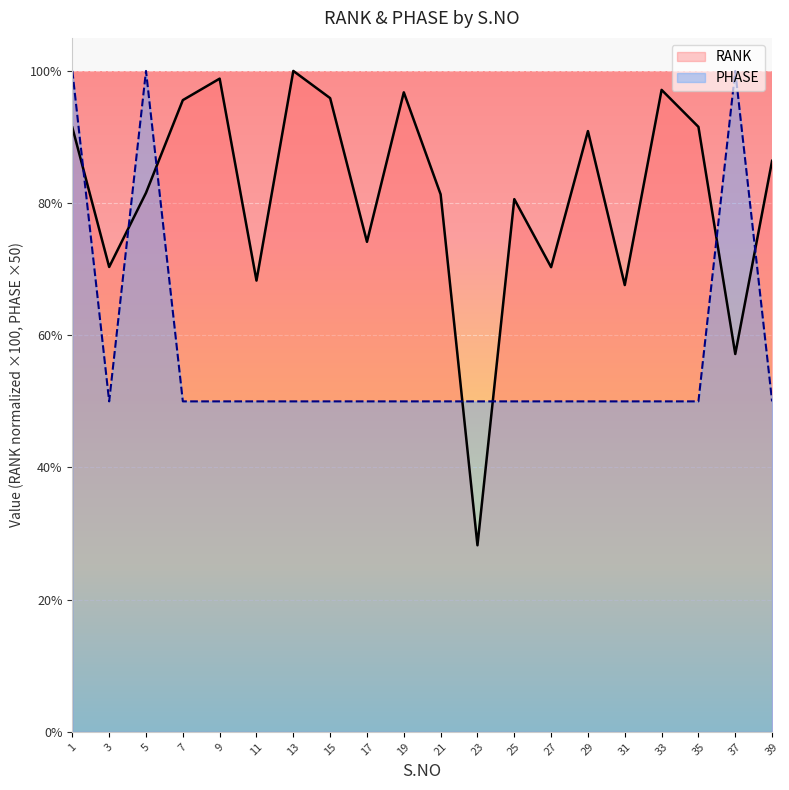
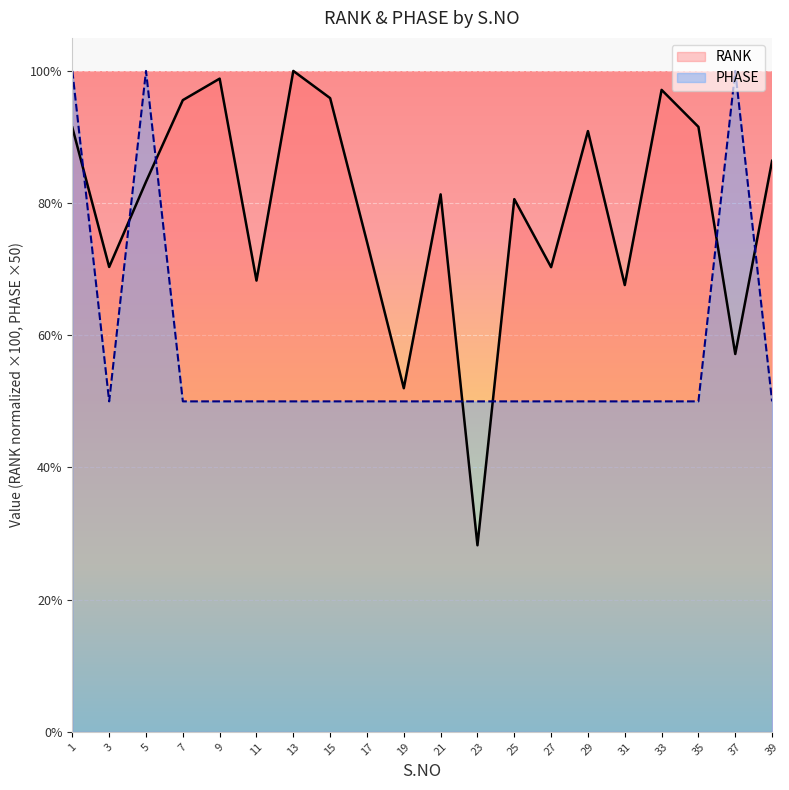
RANK, 5: 82% -> 83%
RANK, 19: 97% -> 52%
